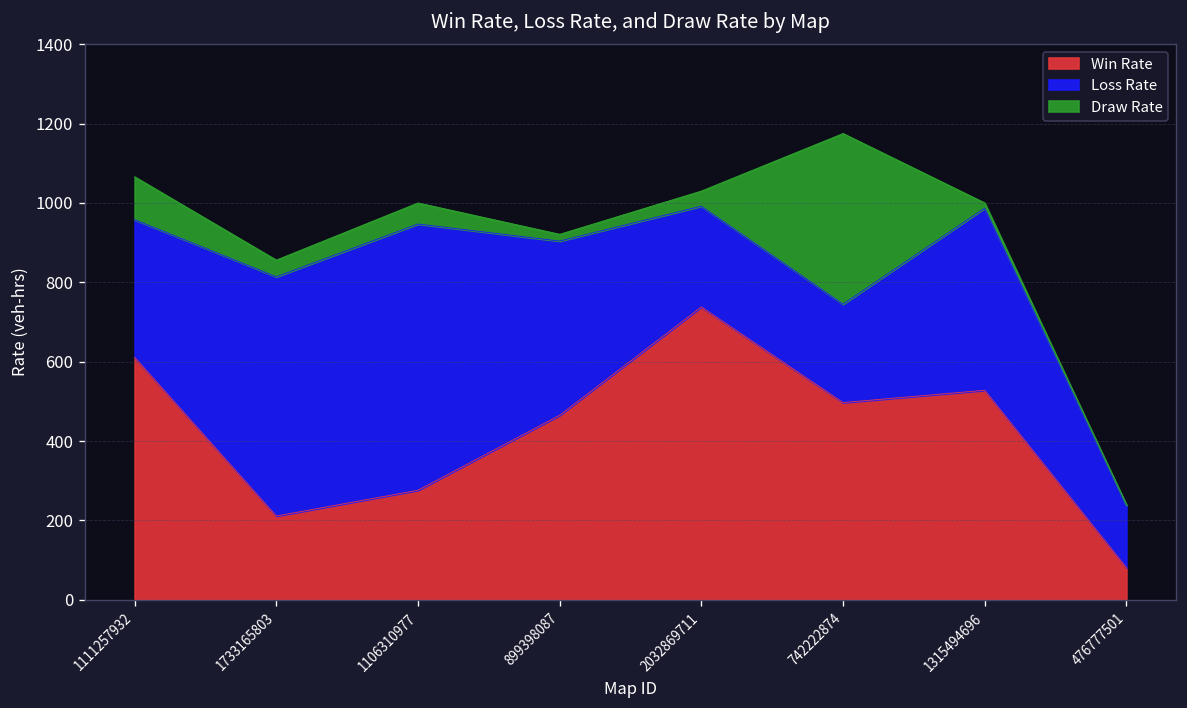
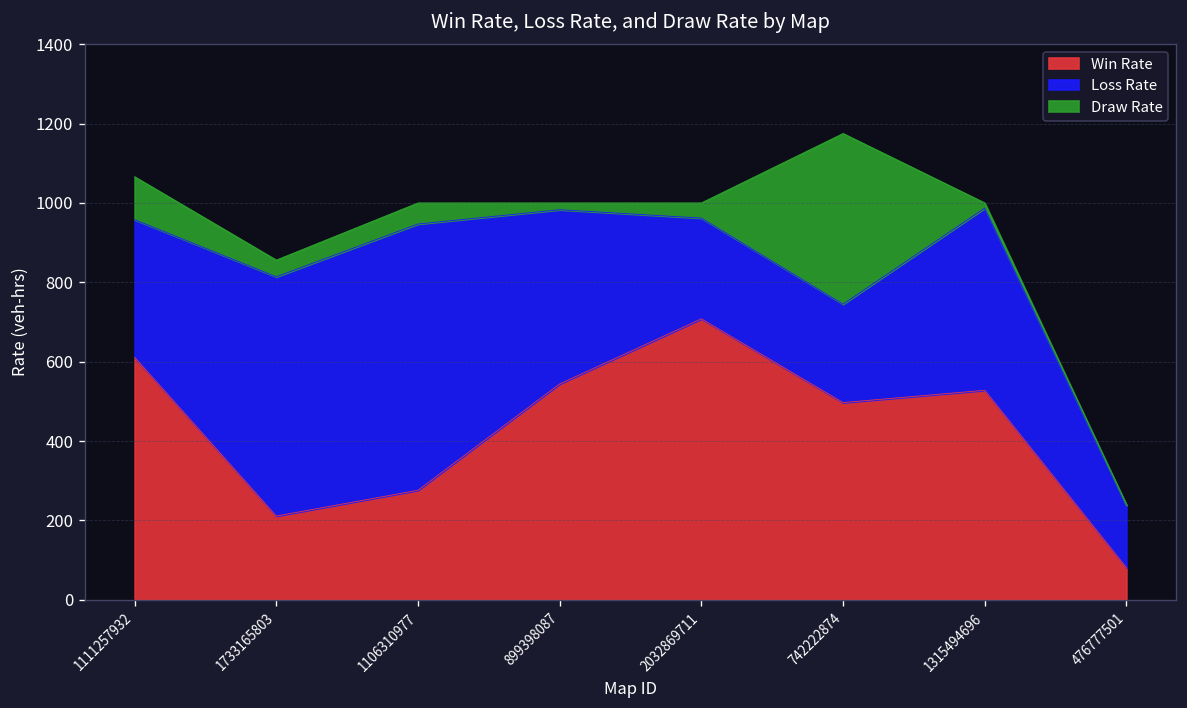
Win Rate, 899398087: 470 -> 540
Win Rate, 2032869711: 740 -> 710
